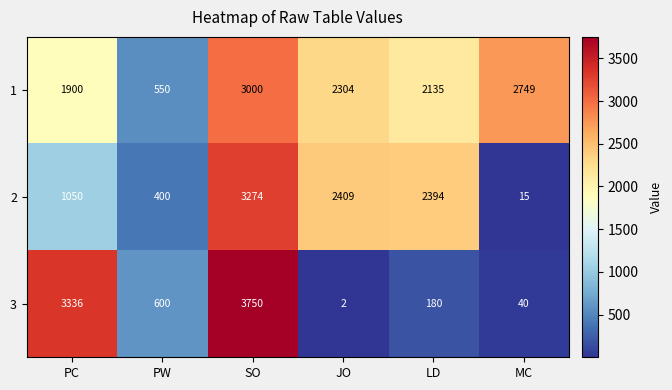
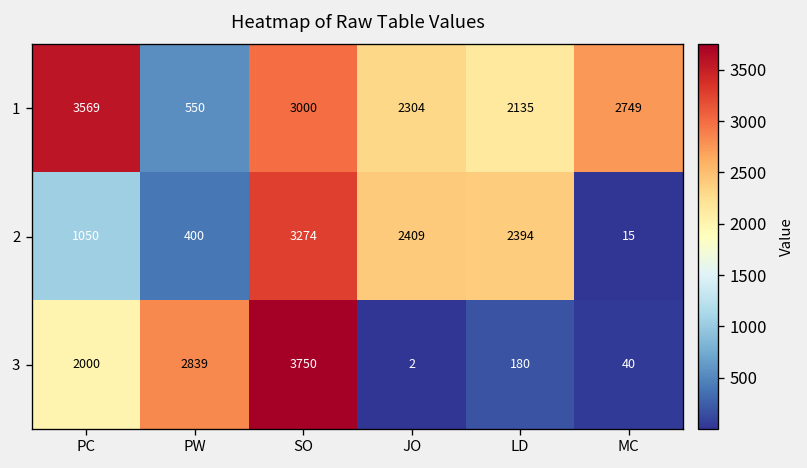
1, PC: 1900 -> 3569
3, PC: 3336 -> 2000
3, PW: 600 -> 2839
